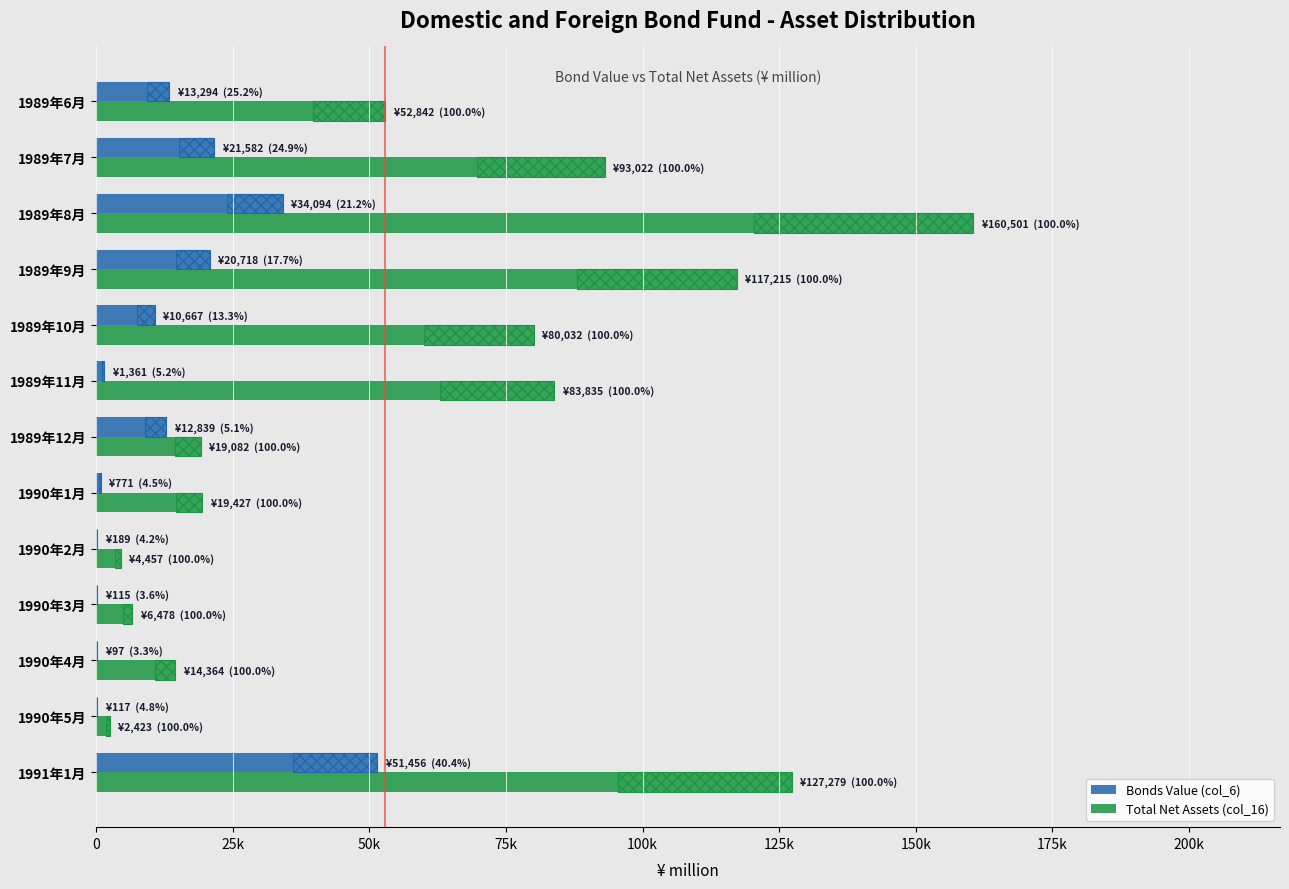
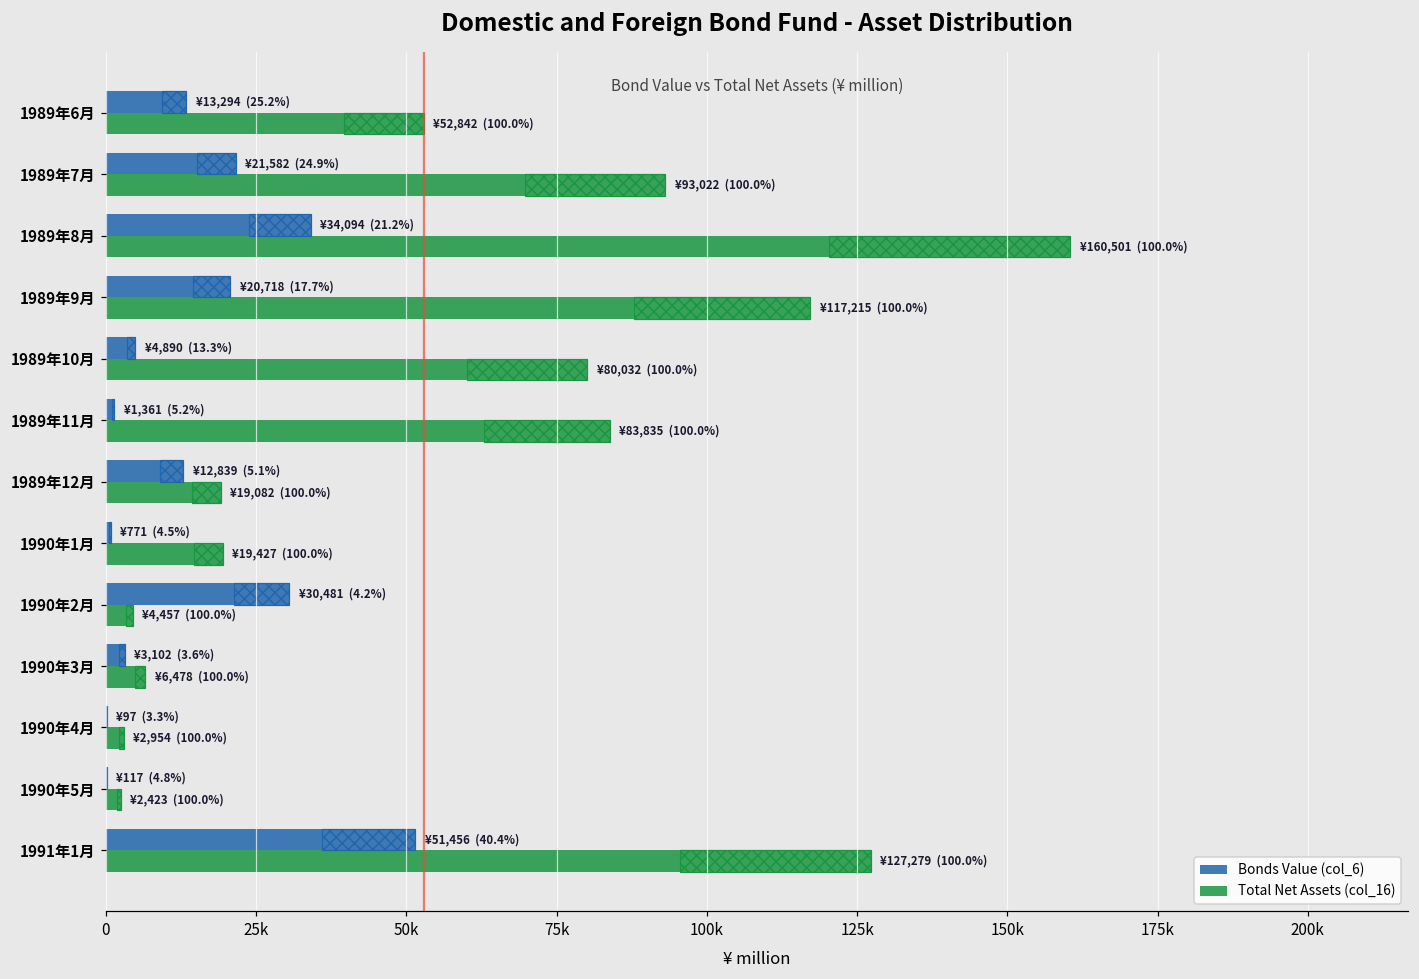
Bonds Value (col_6), 1989年10月: ¥10,667 -> ¥4,890
Bonds Value (col_6), 1990年2月: ¥189 -> ¥30,481
Bonds Value (col_6), 1990年3月: ¥115 -> ¥3,102
Total Net Assets (col_16), 1990年4月: ¥14,364 -> ¥2,954
